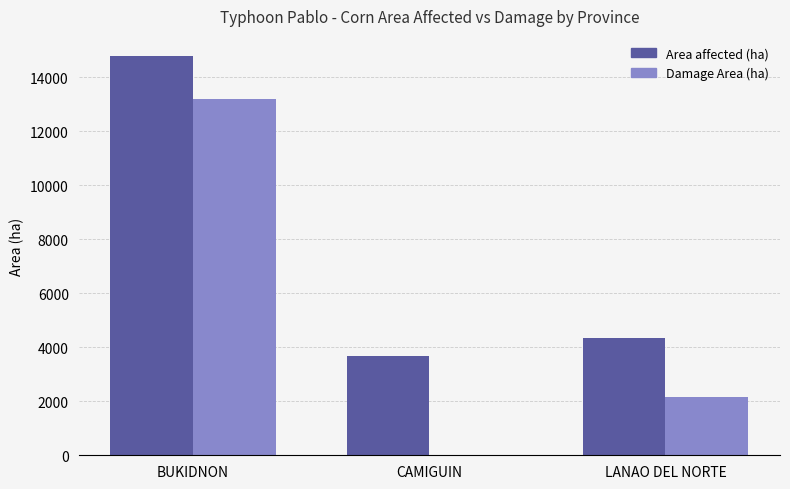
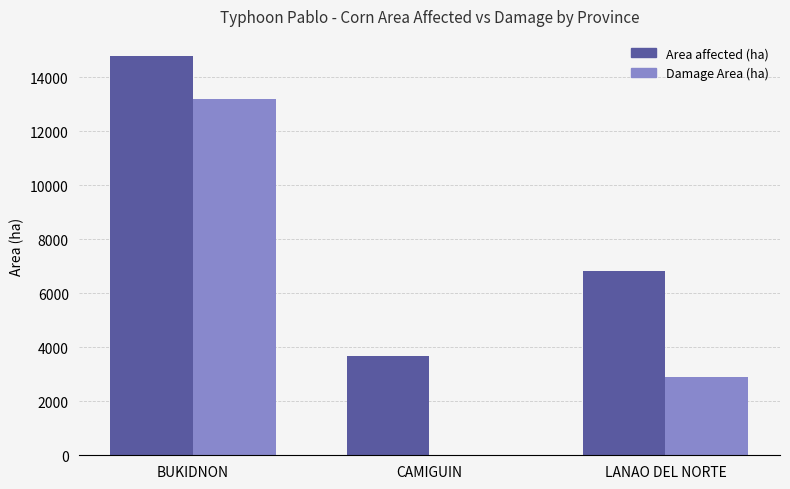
Area affected (ha), LANAO DEL NORTE: 4300 -> 6800
Damage Area (ha), LANAO DEL NORTE: 2200 -> 2900
